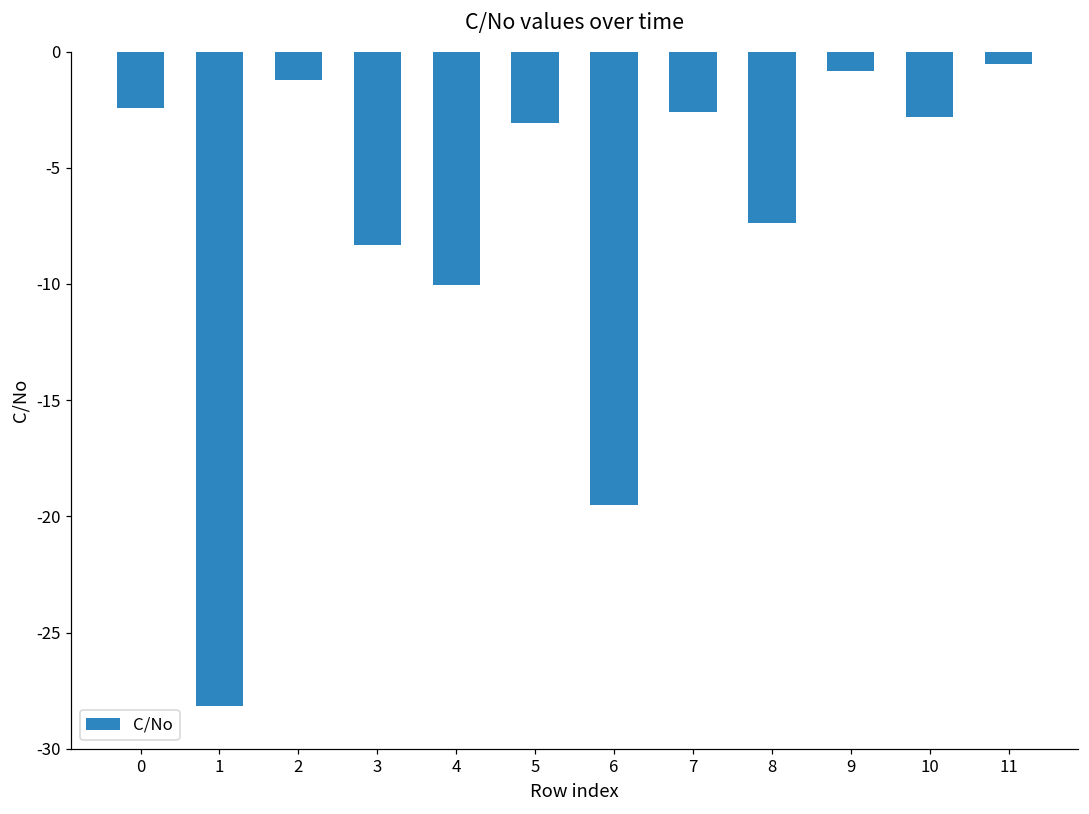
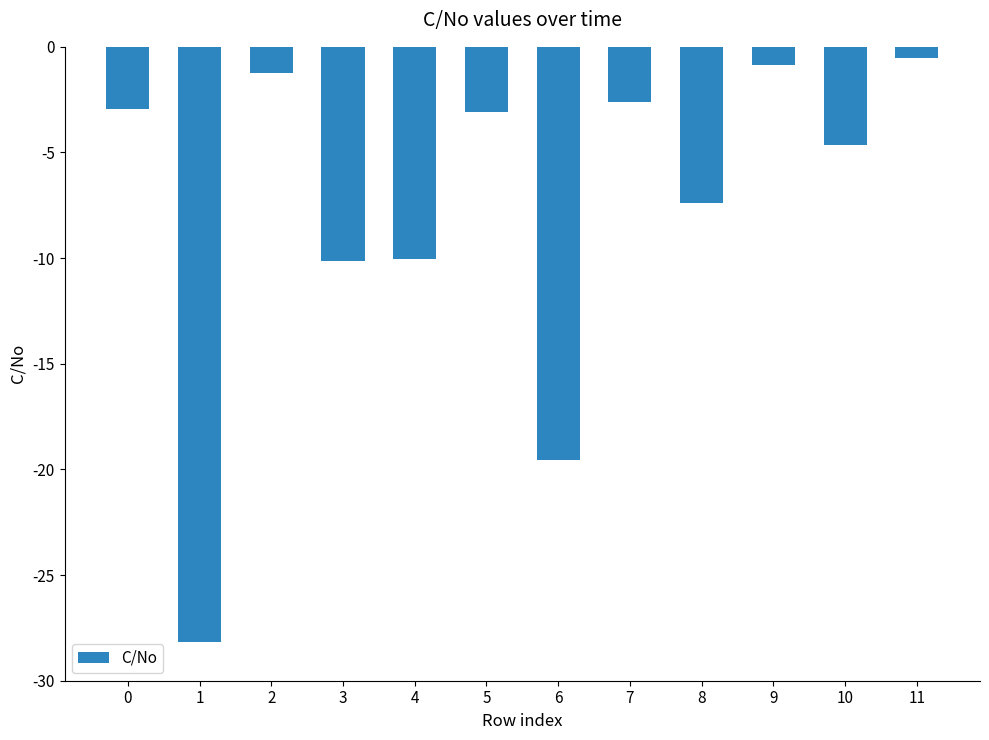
0: -2.4 -> -2.9
3: -8.3 -> -10.1
10: -2.8 -> -4.6
